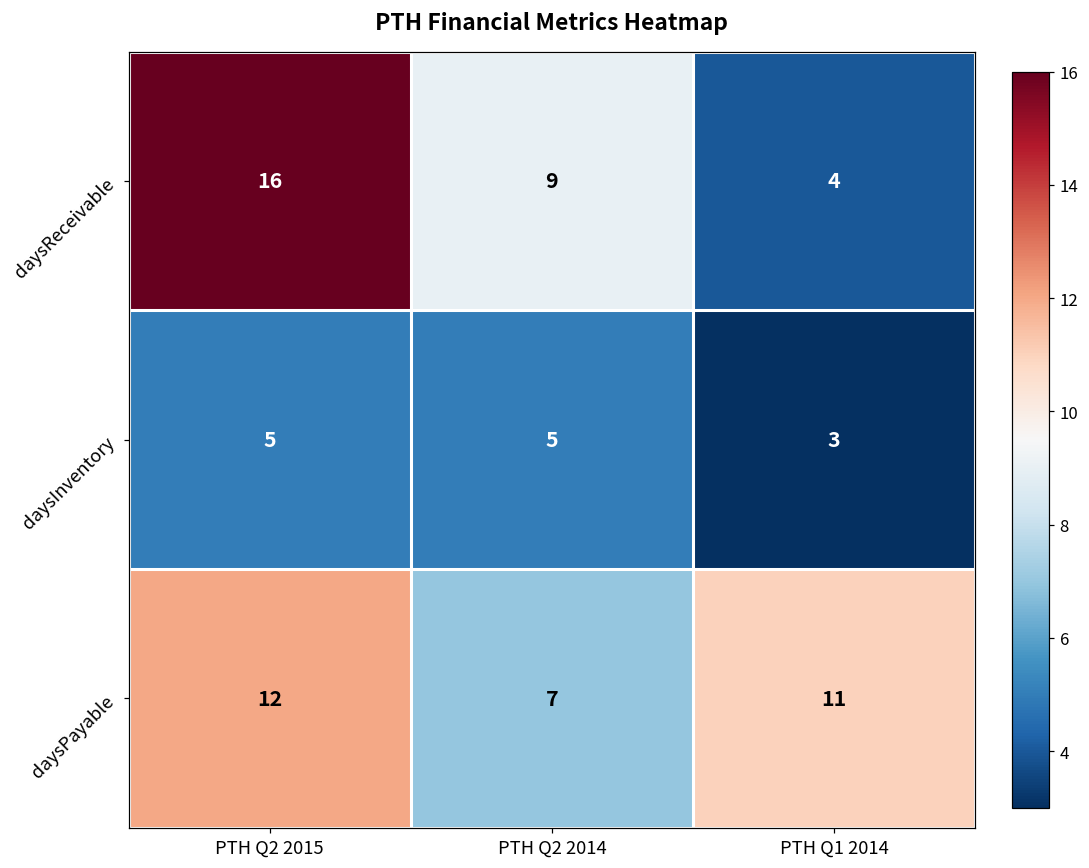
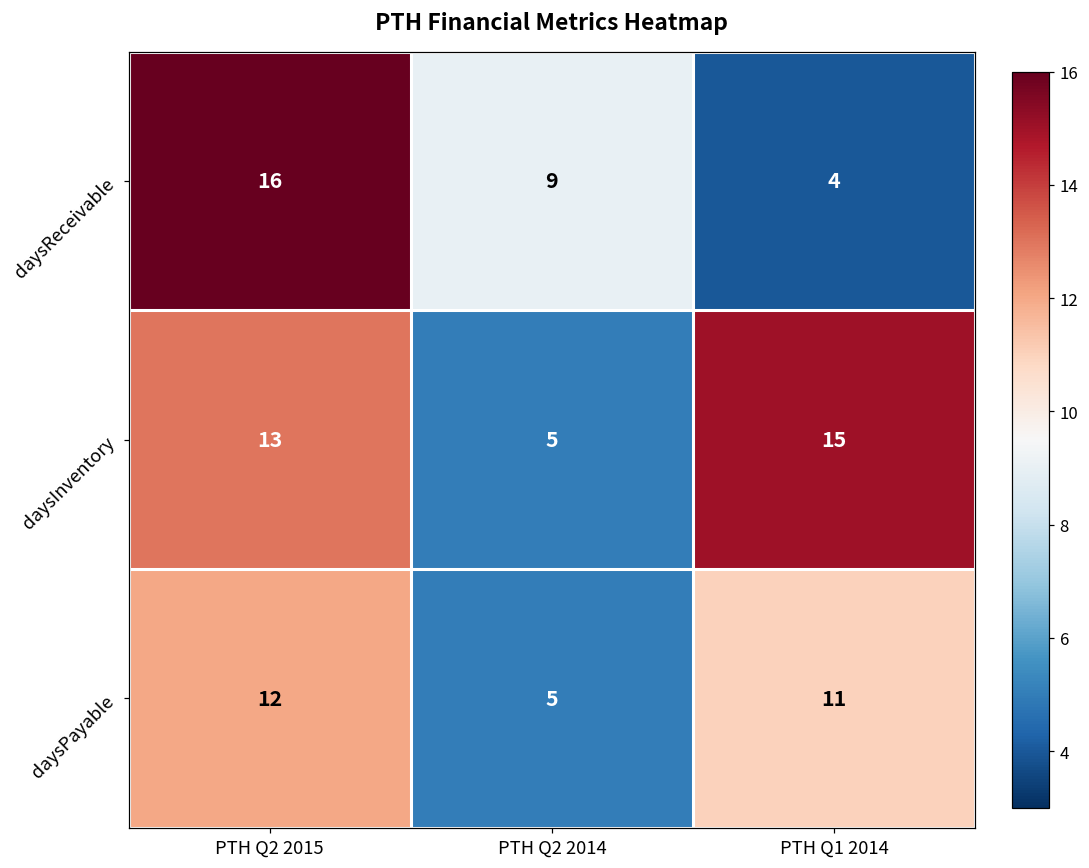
daysInventory, PTH Q2 2015: 5 -> 13
daysInventory, PTH Q1 2014: 3 -> 15
daysPayable, PTH Q2 2014: 7 -> 5
